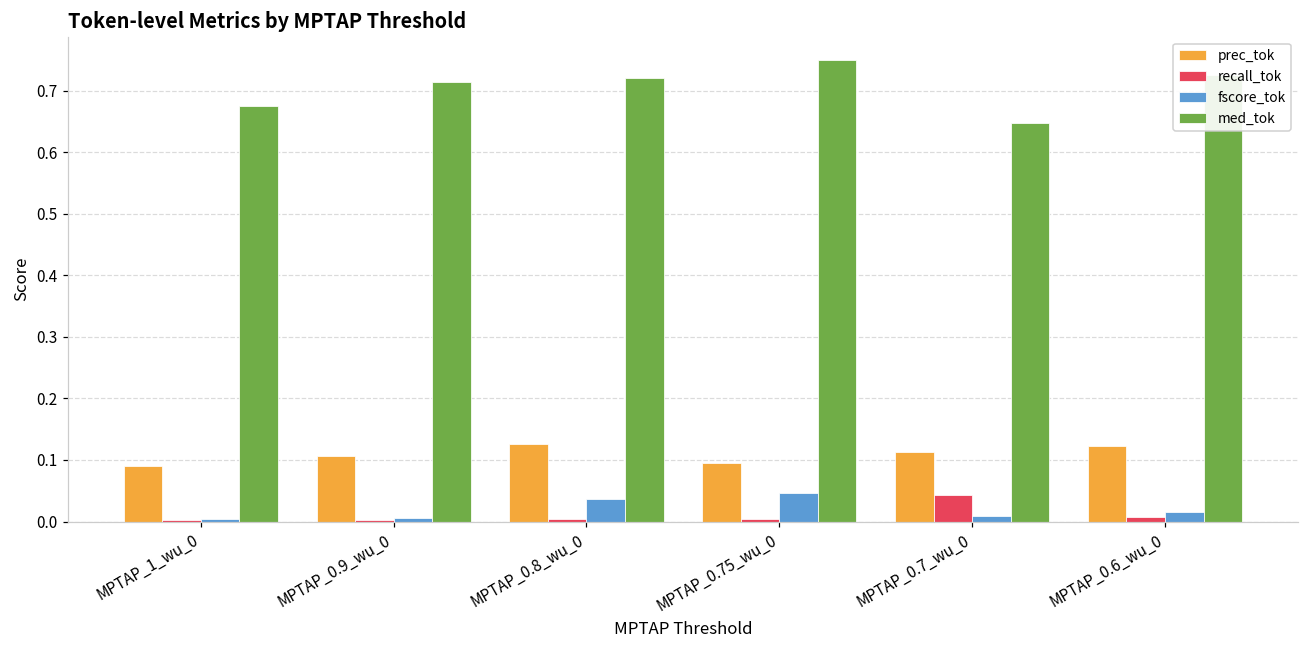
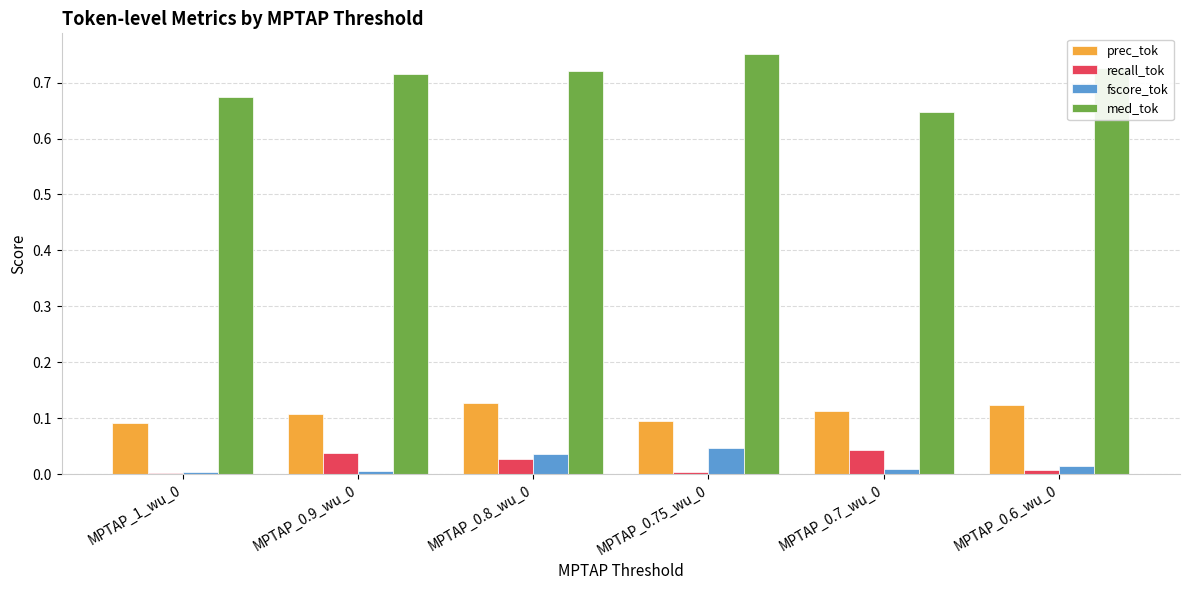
recall_tok, MPTAP_0.9_wu_0: 0.00 -> 0.04
recall_tok, MPTAP_0.8_wu_0: 0.00 -> 0.03
